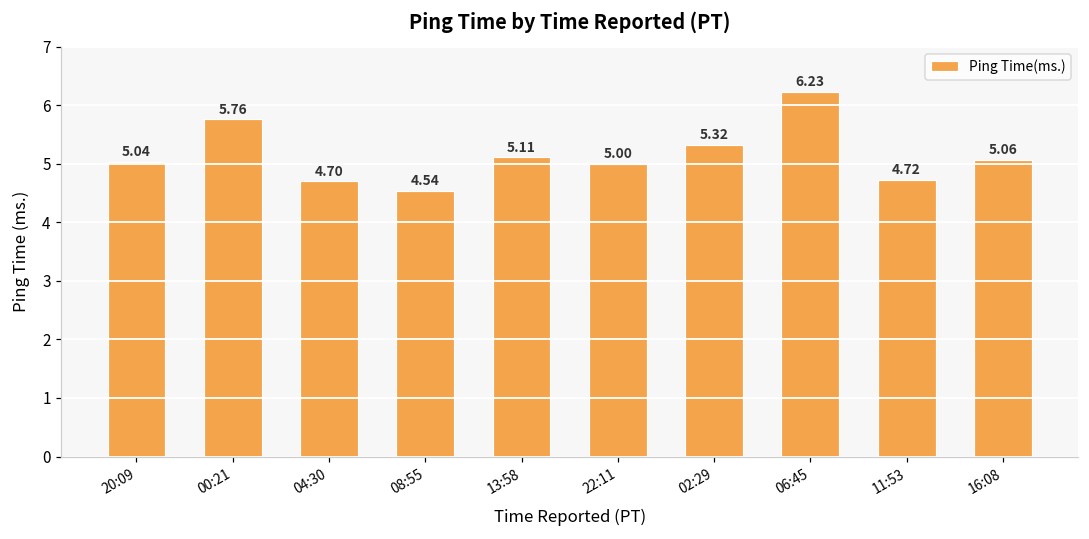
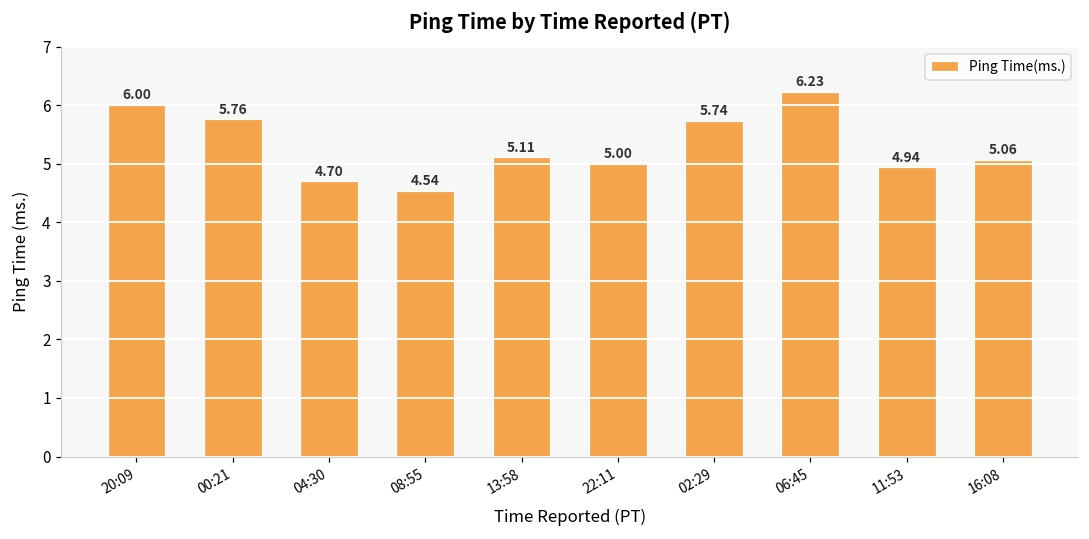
20:09: 5.04 -> 6.00
02:29: 5.32 -> 5.74
11:53: 4.72 -> 4.94
